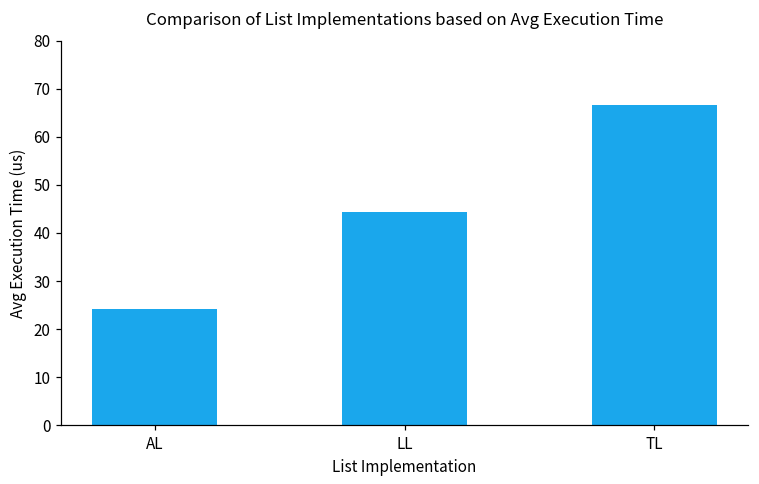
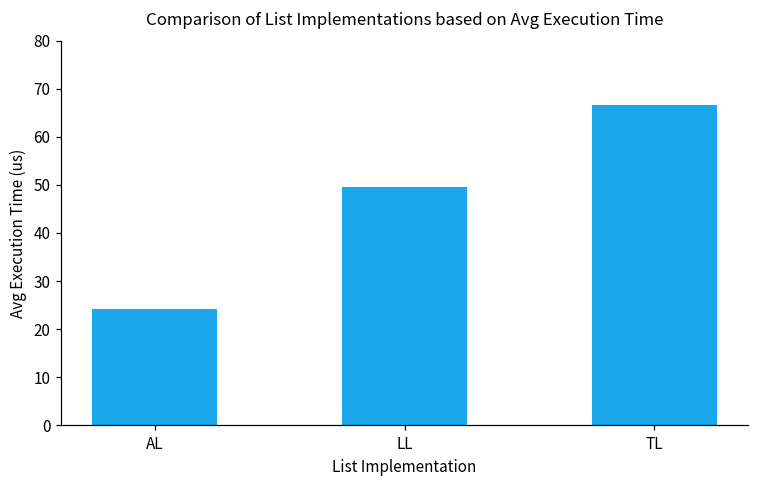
LL: 44 -> 50
